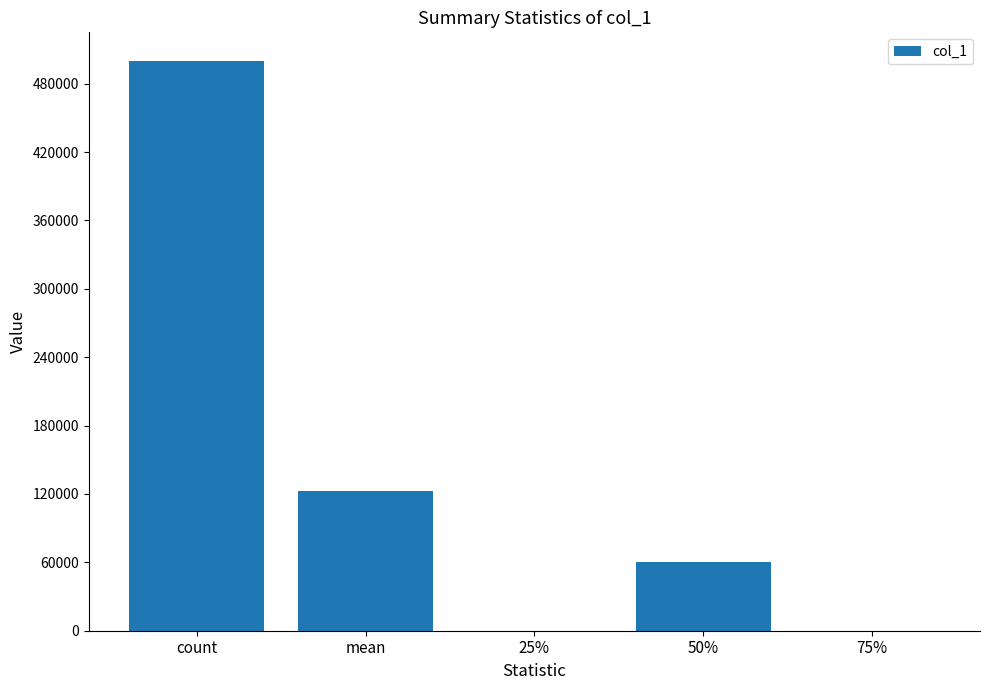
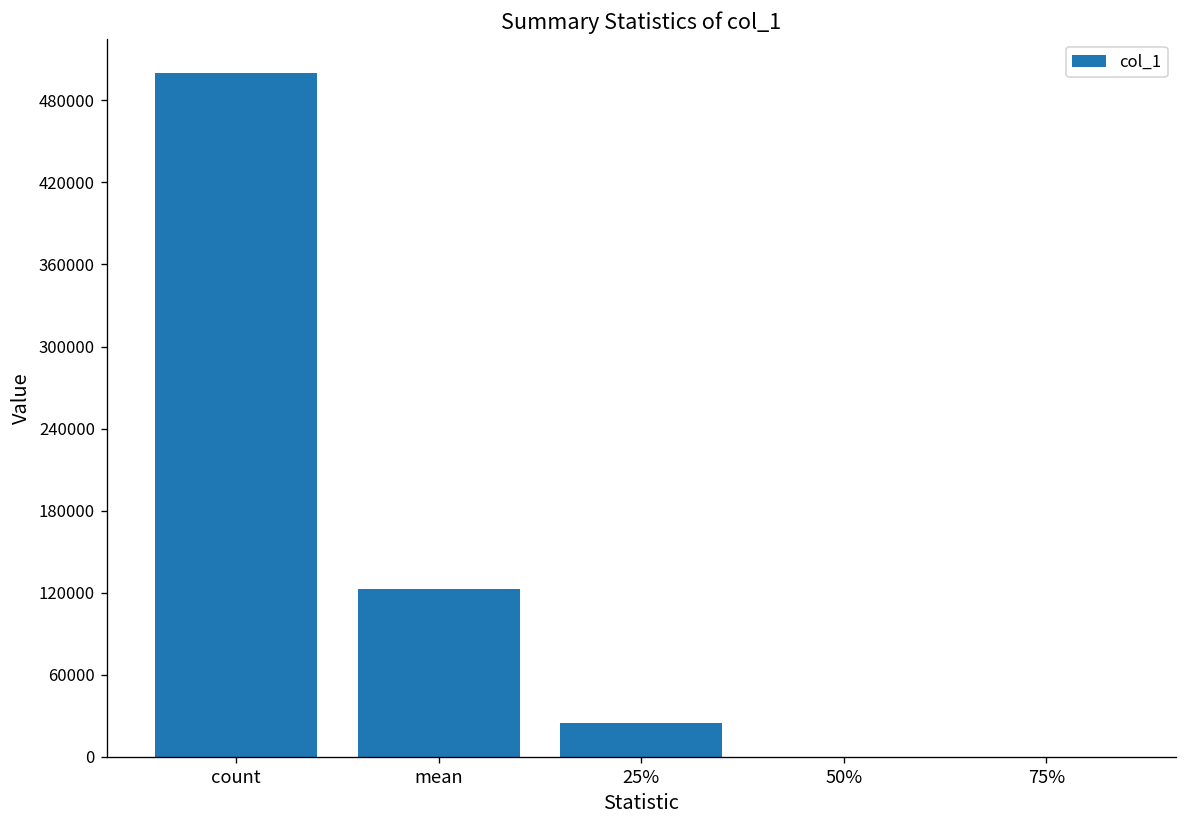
25%: 0 -> 25000
50%: 60000 -> 0
